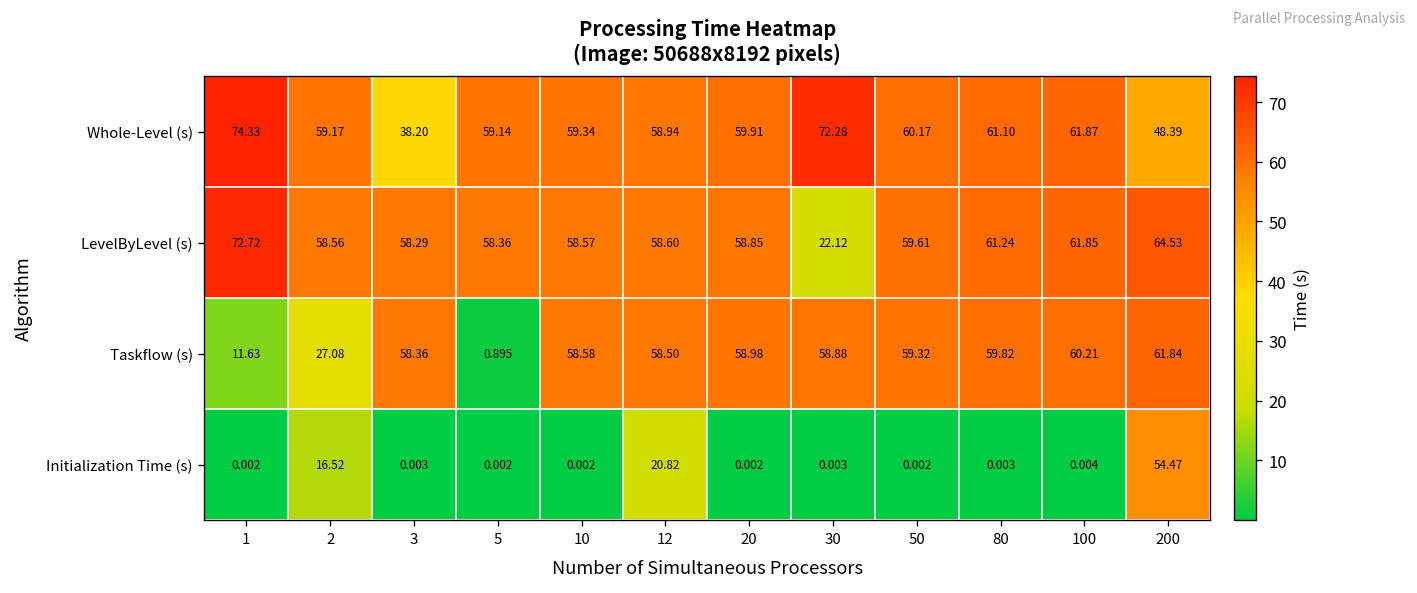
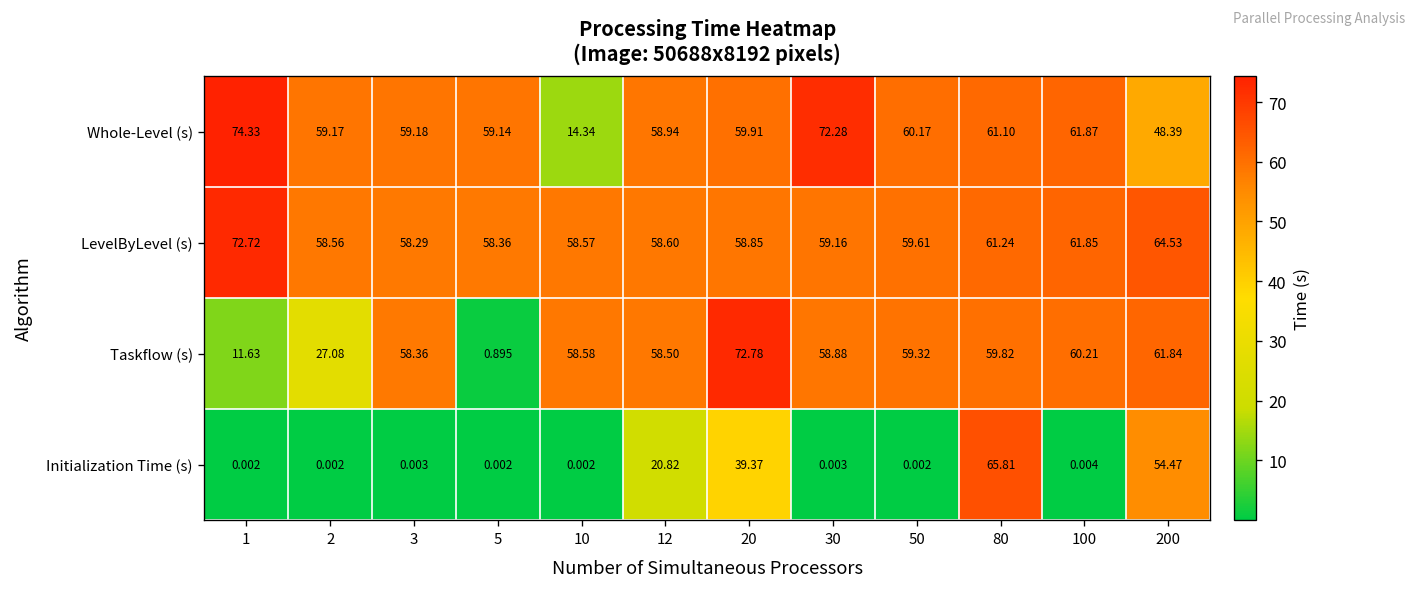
Whole-Level (s), 3: 38.20 -> 59.18
Whole-Level (s), 10: 59.34 -> 14.34
LevelByLevel (s), 30: 22.12 -> 59.16
Taskflow (s), 20: 58.98 -> 72.78
Initialization Time (s), 2: 16.52 -> 0.002
Initialization Time (s), 20: 0.002 -> 39.37
Initialization Time (s), 80: 0.003 -> 65.81
